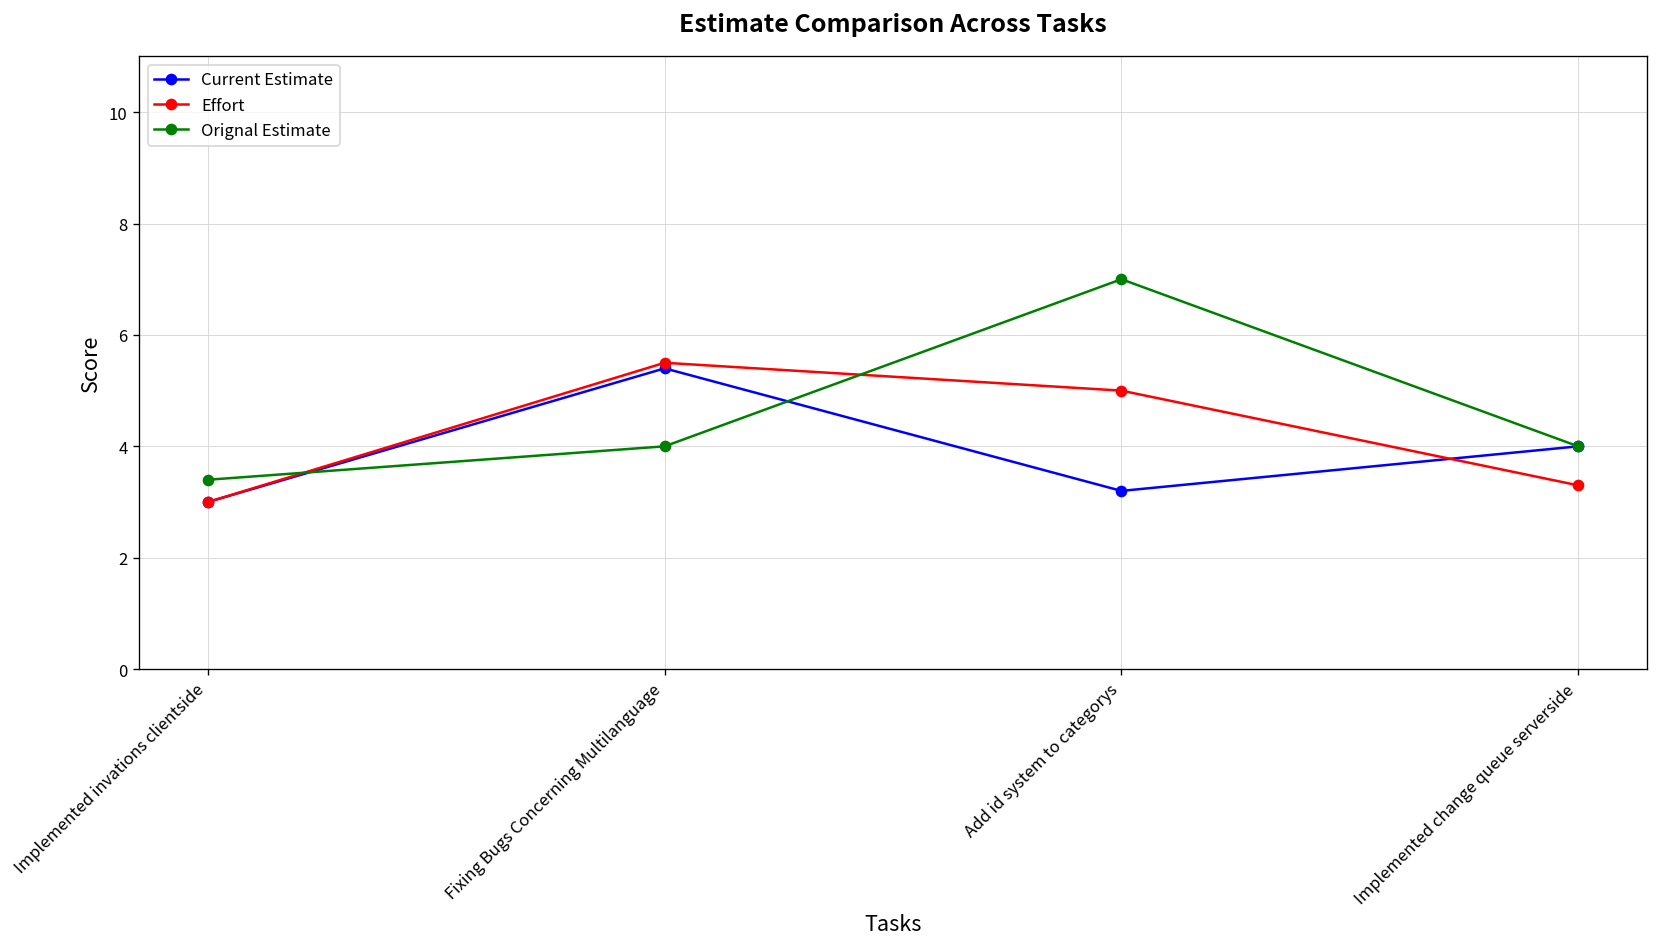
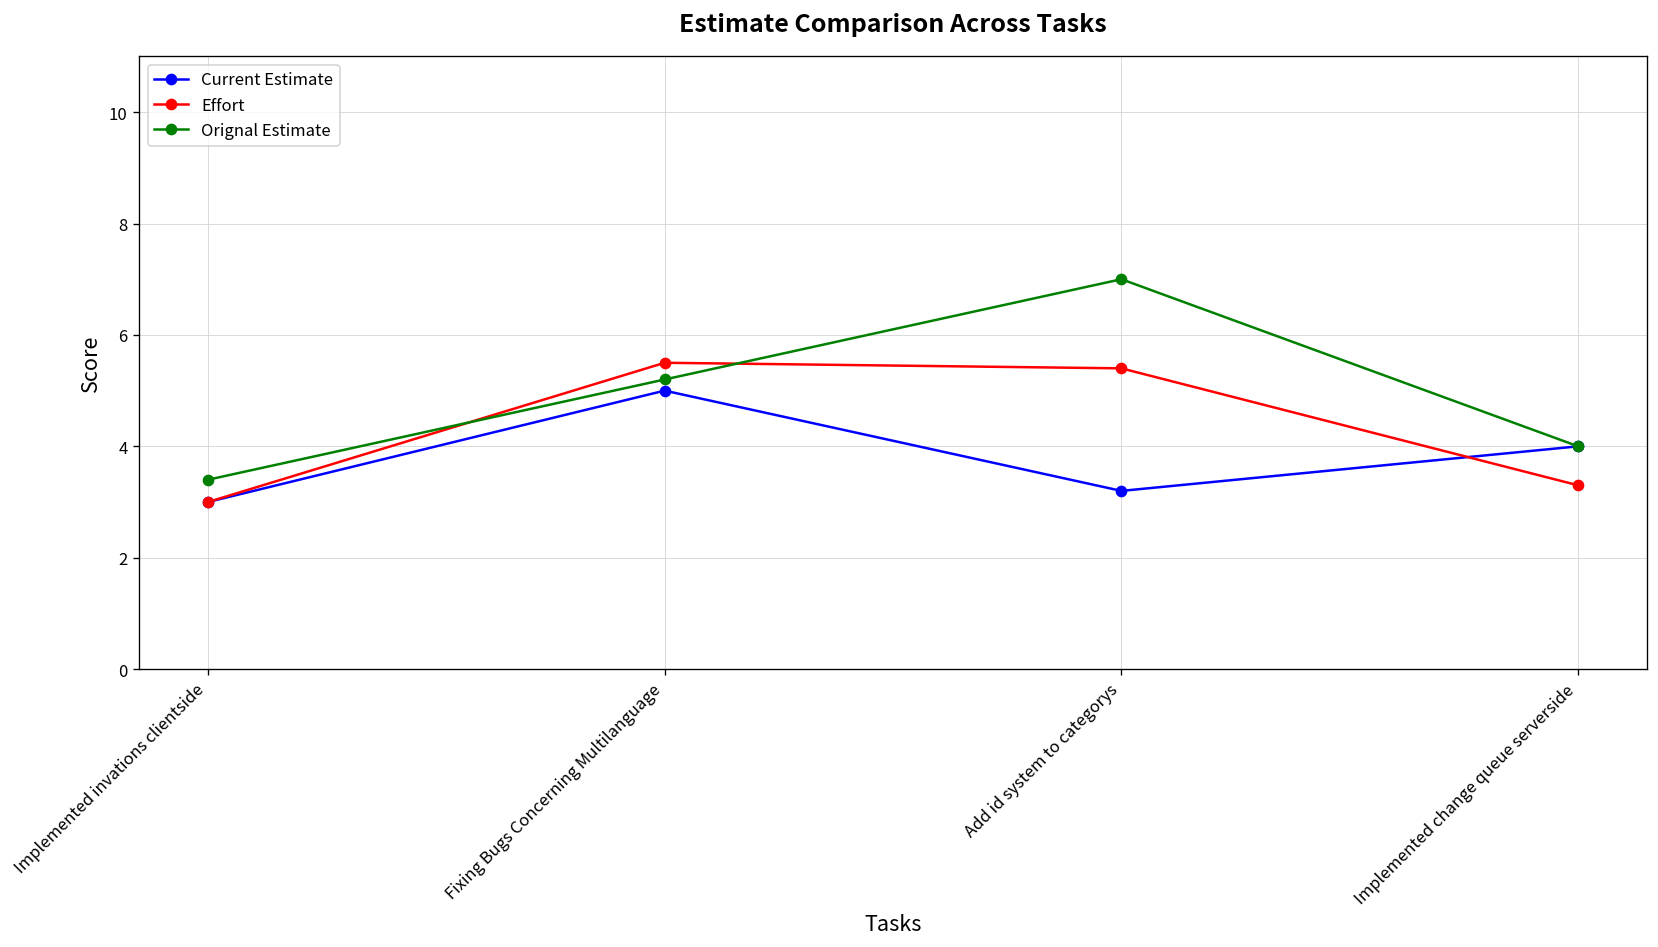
Current Estimate, Fixing Bugs Concerning Multilanguage: 5.4 -> 5.0
Orignal Estimate, Fixing Bugs Concerning Multilanguage: 4.0 -> 5.2
Effort, Add id system to categorys: 5.0 -> 5.4
